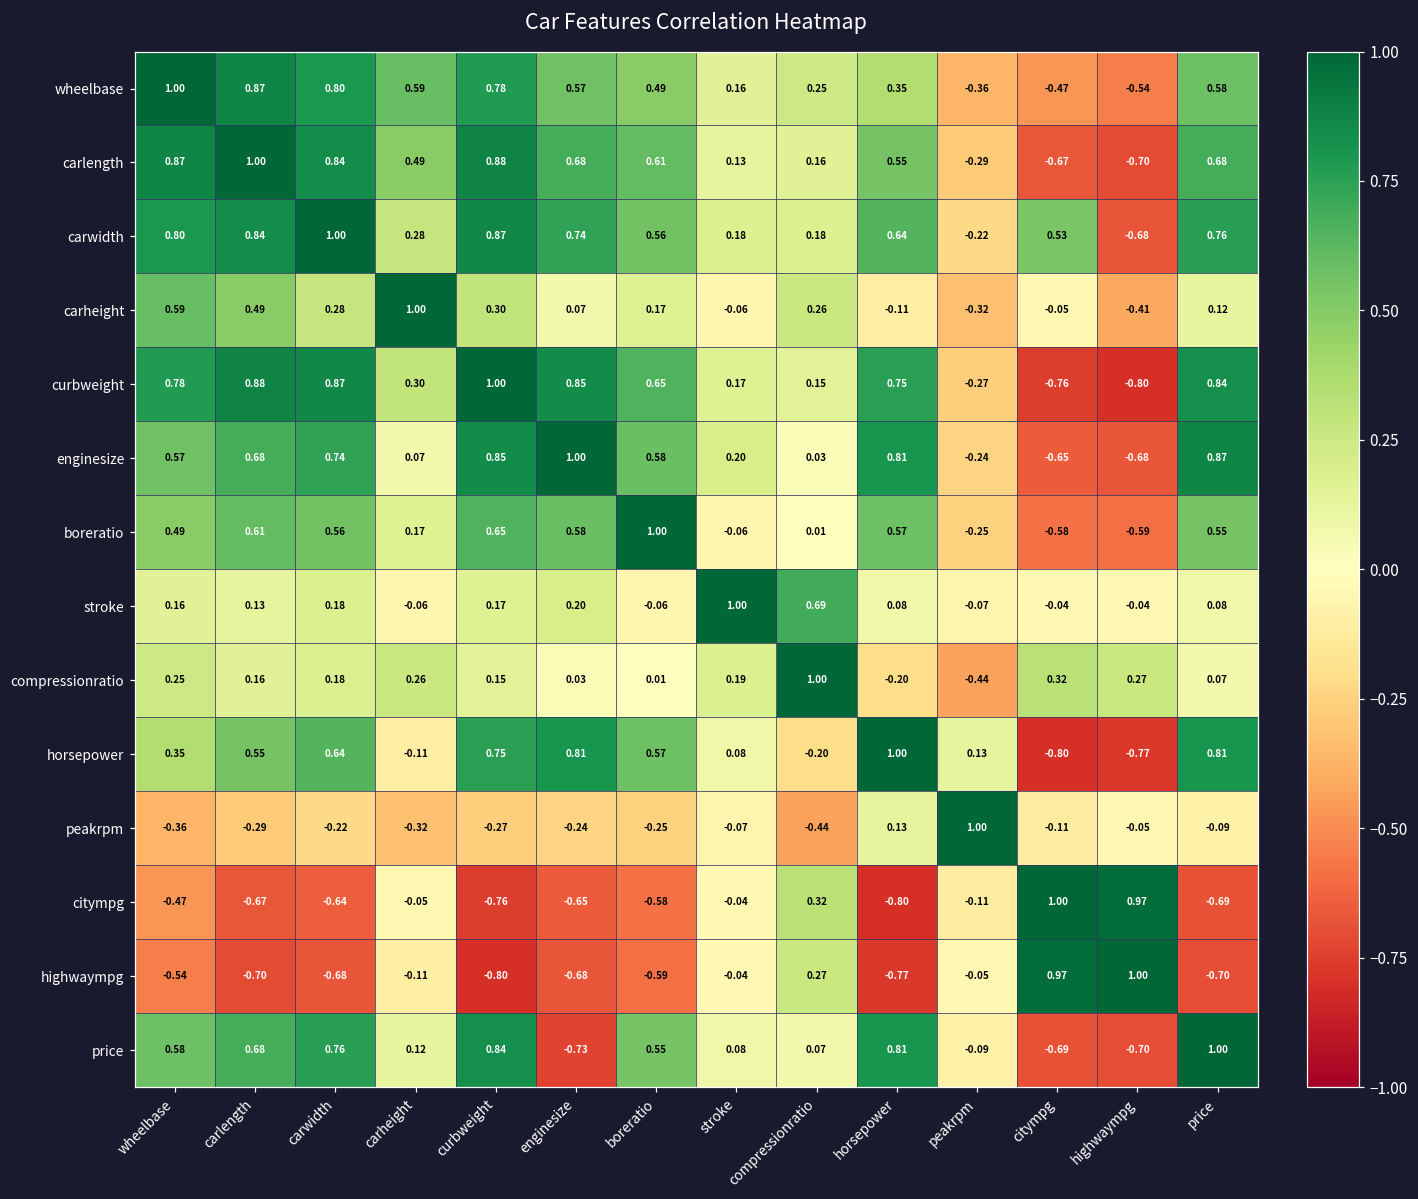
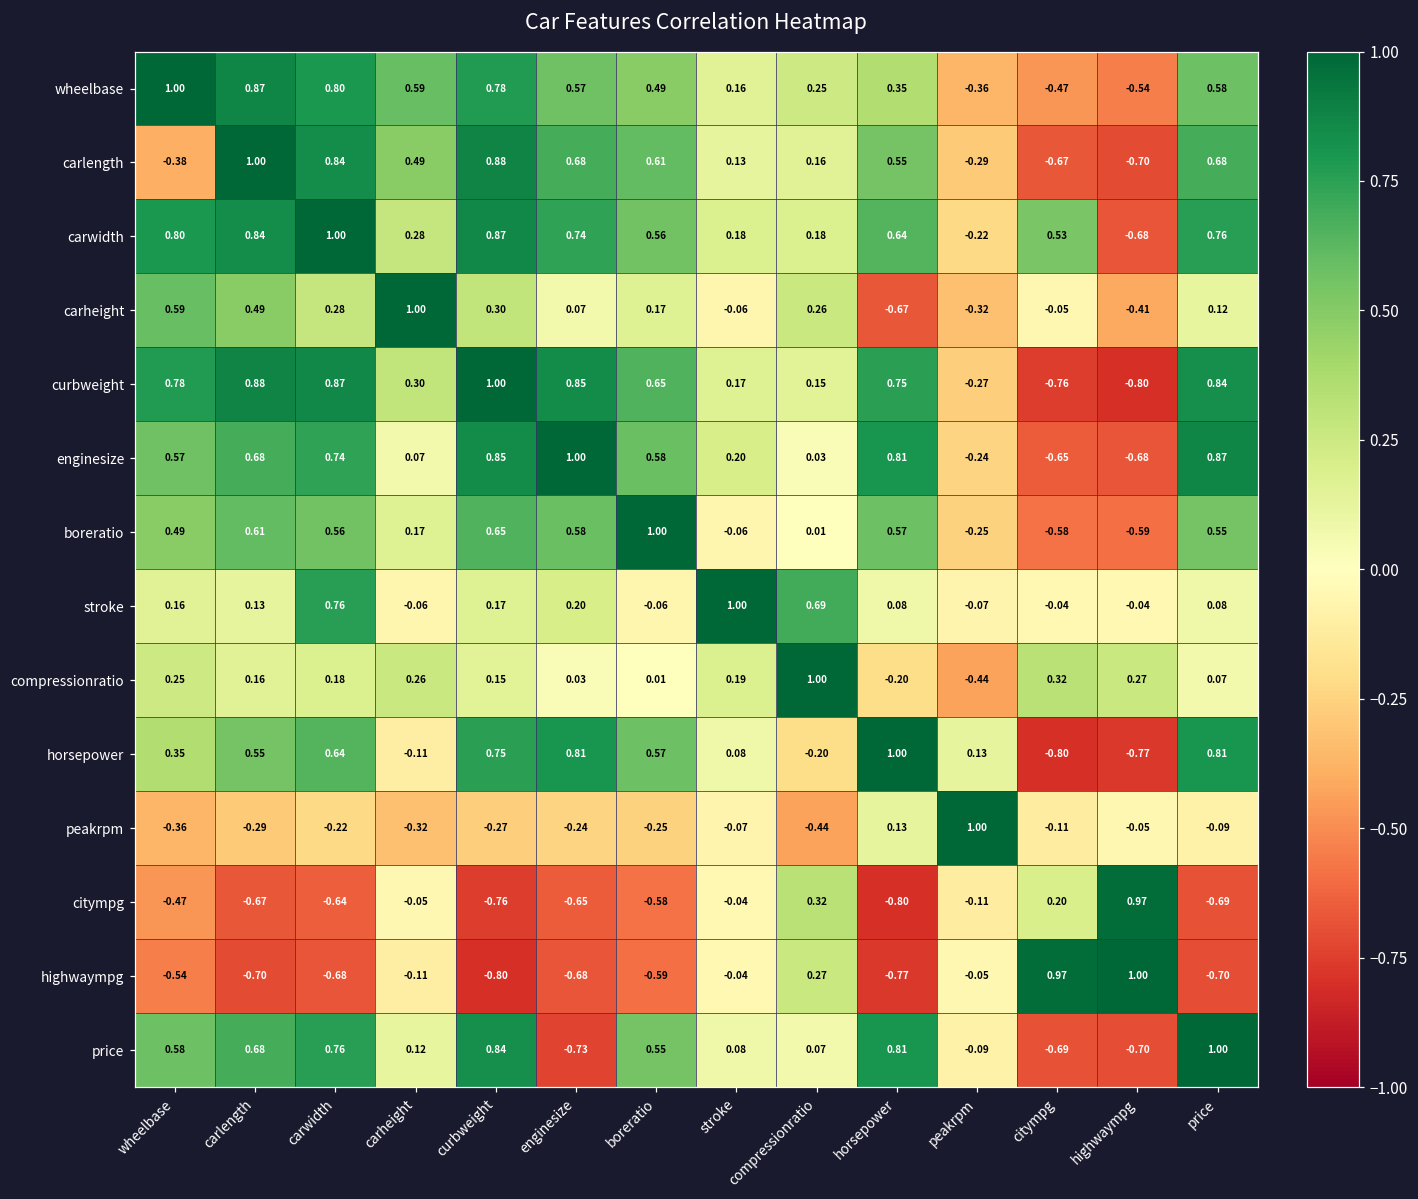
carlength, wheelbase: 0.87 -> -0.38
carheight, horsepower: -0.11 -> -0.67
stroke, carwidth: 0.18 -> 0.76
citympg, citympg: 1.00 -> 0.20
